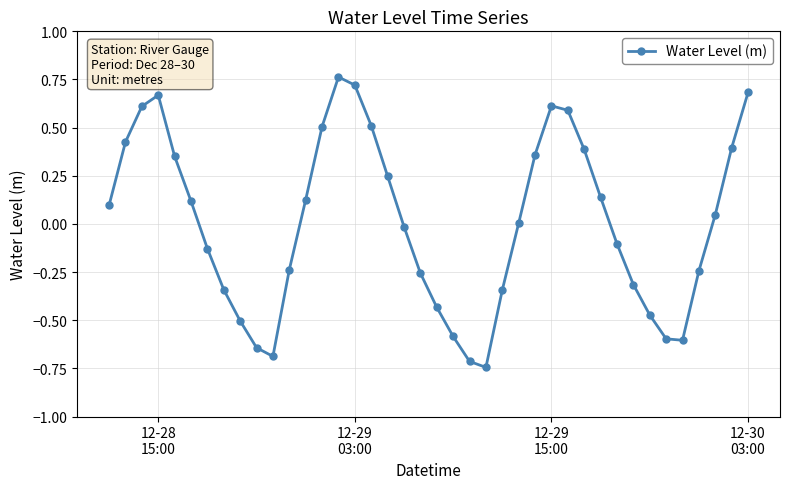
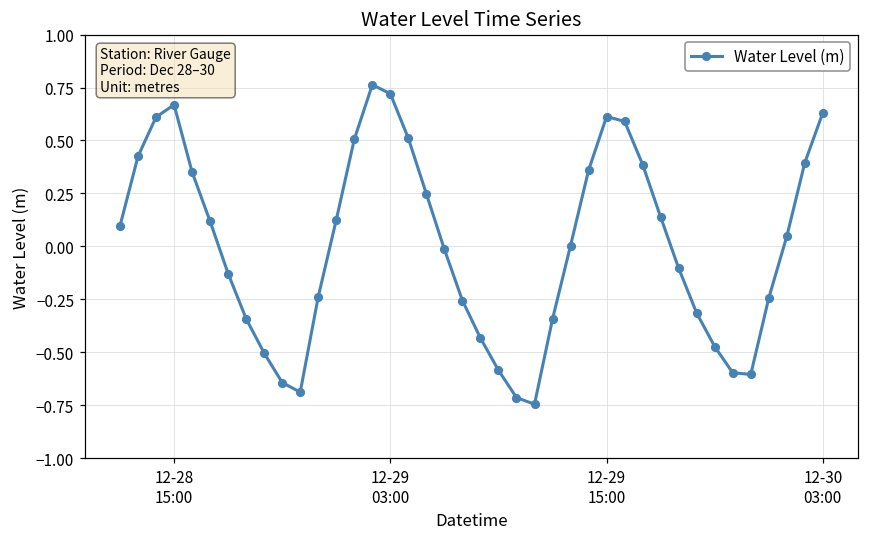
12-30 03:00: 0.68 -> 0.63
